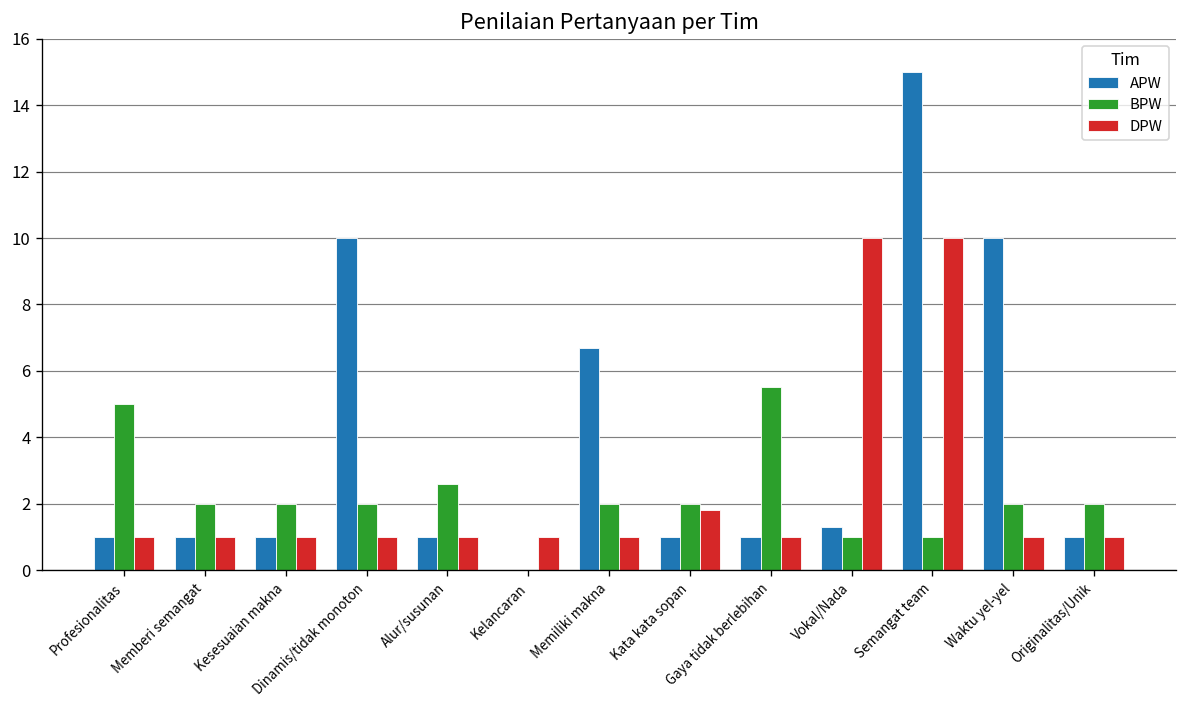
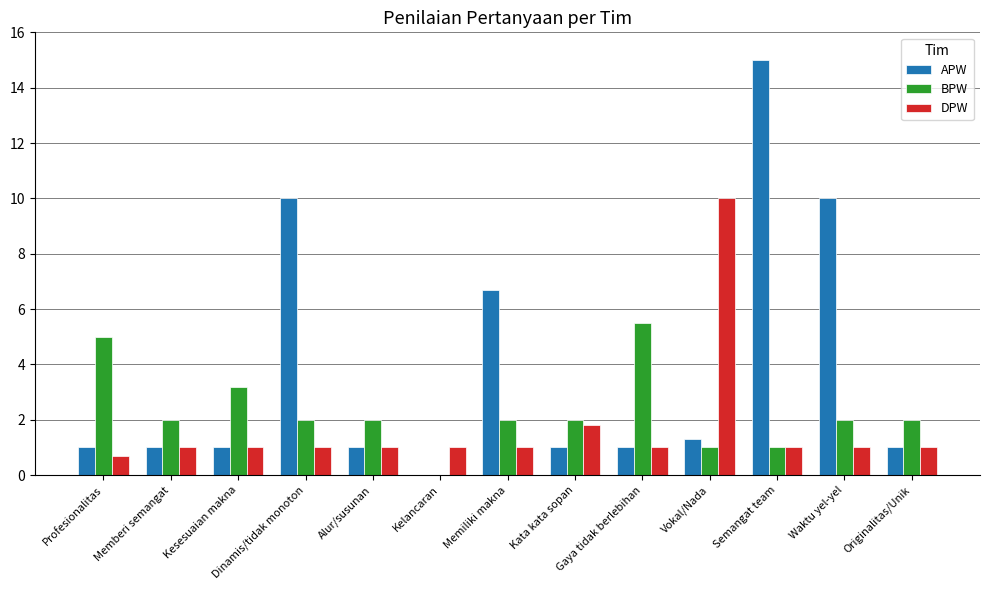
DPW, Profesionalitas: 1.0 -> 0.7
BPW, Kesesuaian makna: 2.0 -> 3.2
BPW, Alur/susunan: 2.6 -> 2.0
DPW, Semangat team: 10 -> 1
